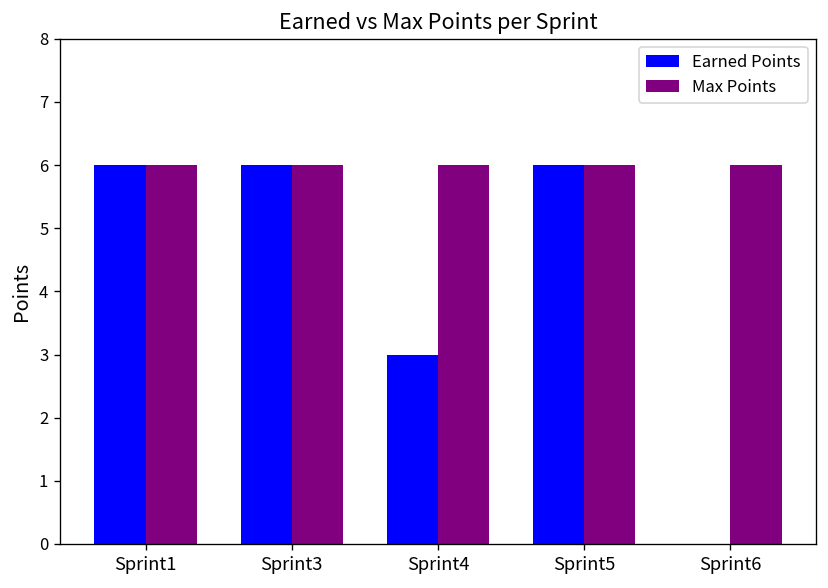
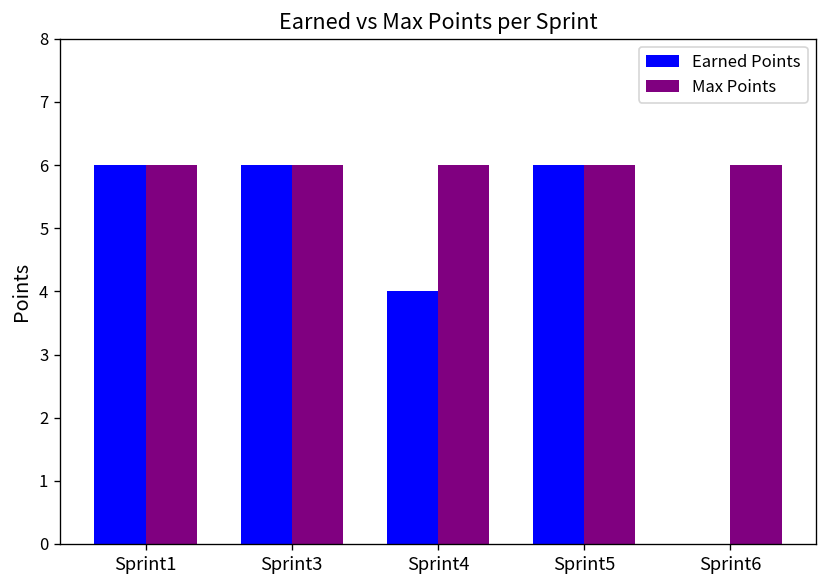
Earned Points, Sprint4: 3 -> 4
